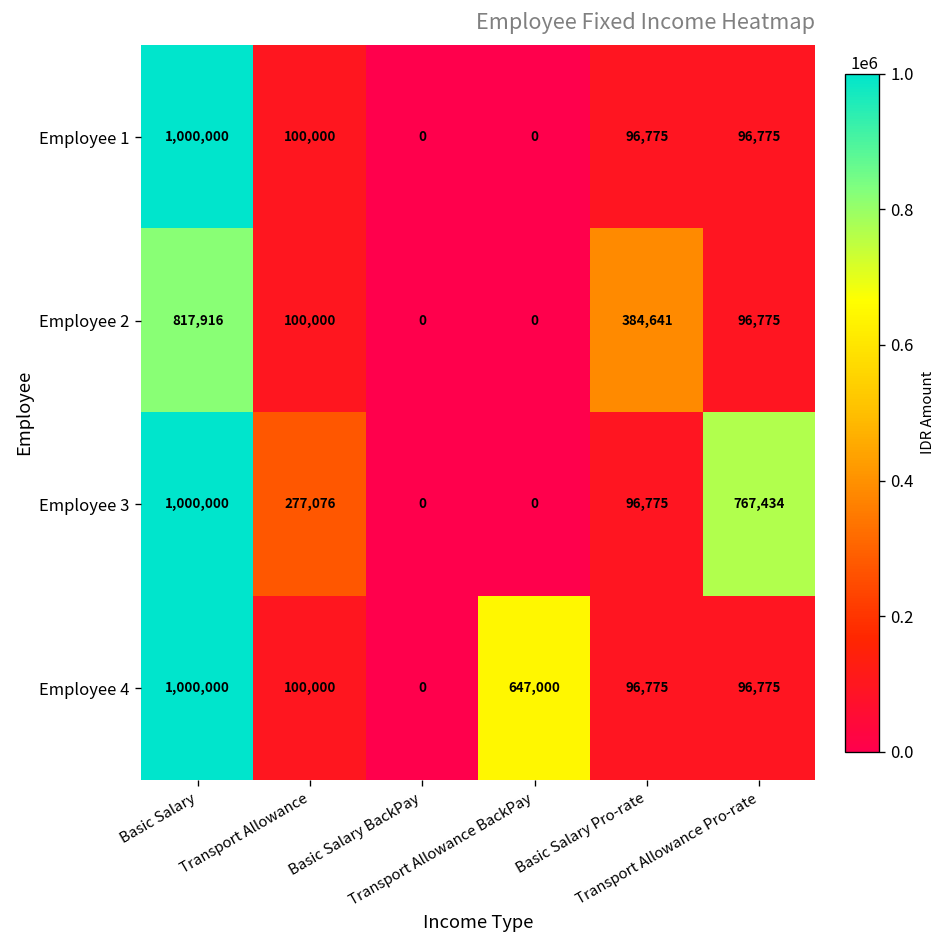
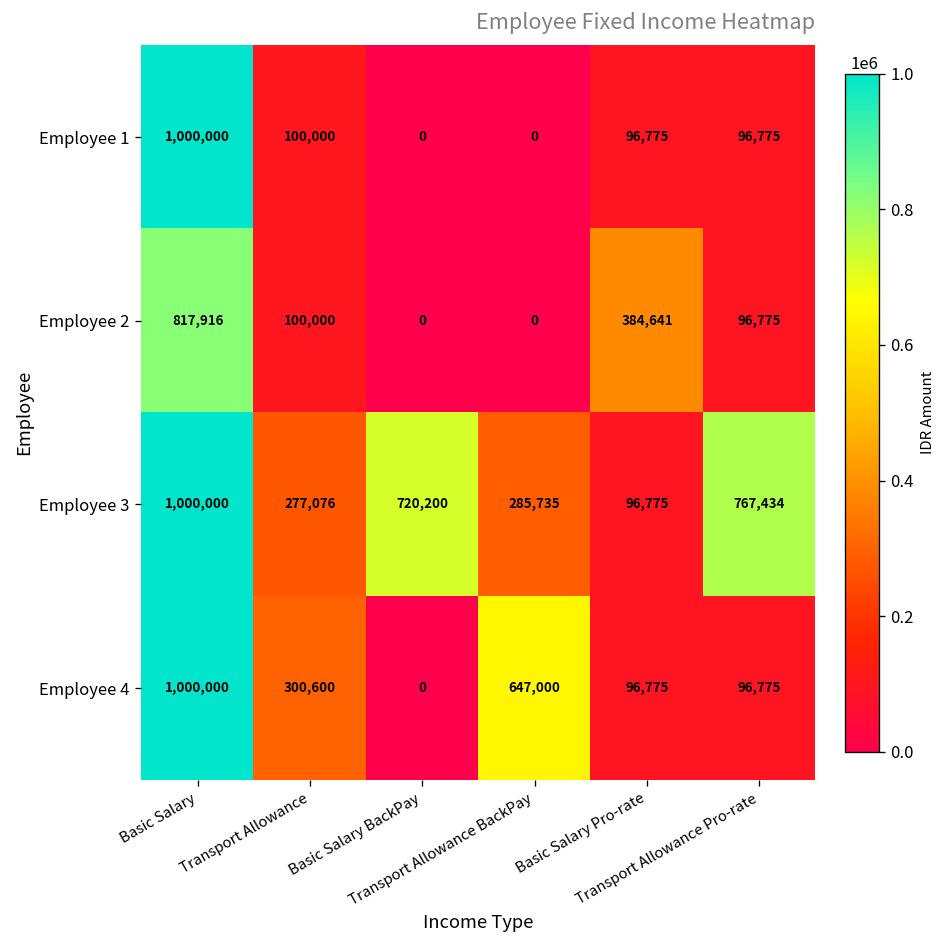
Employee 3, Basic Salary BackPay: 0 -> 720,200
Employee 3, Transport Allowance BackPay: 0 -> 285,735
Employee 4, Transport Allowance: 100,000 -> 300,600
